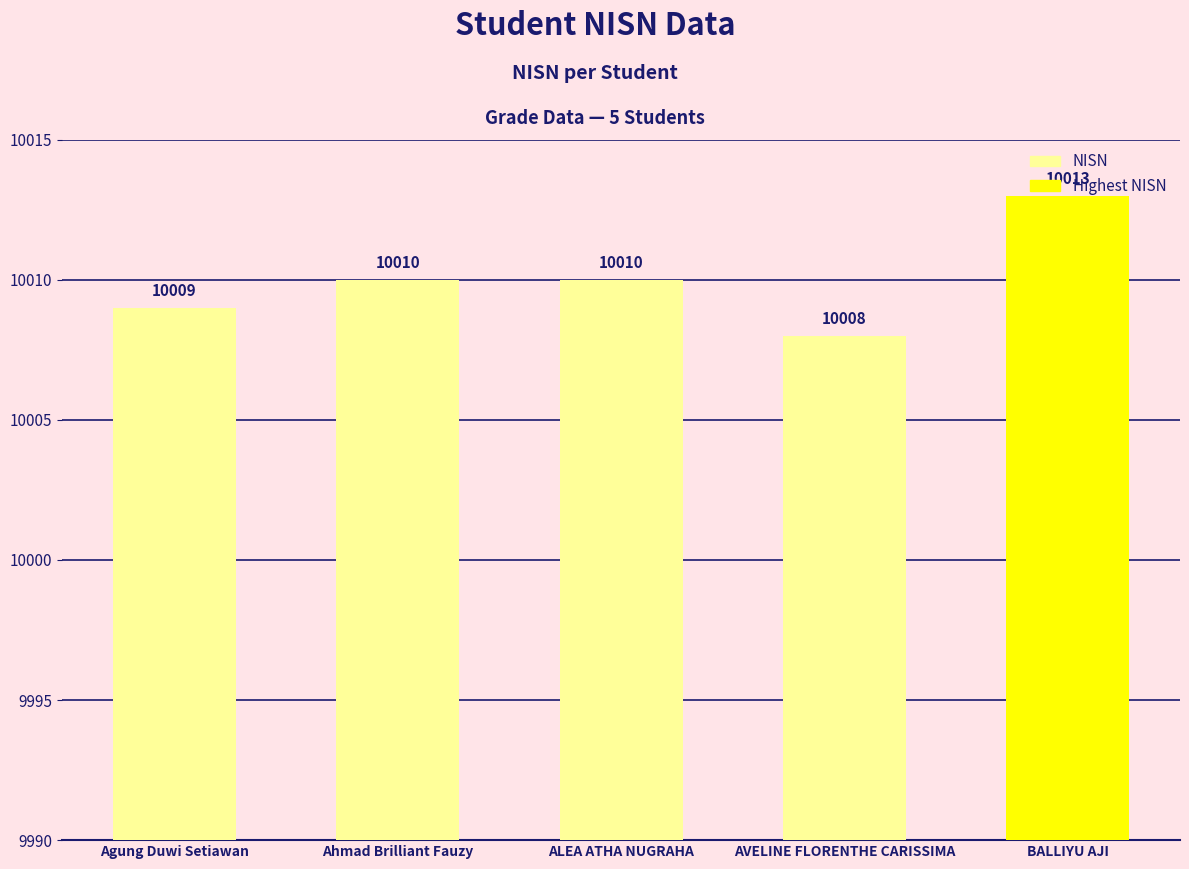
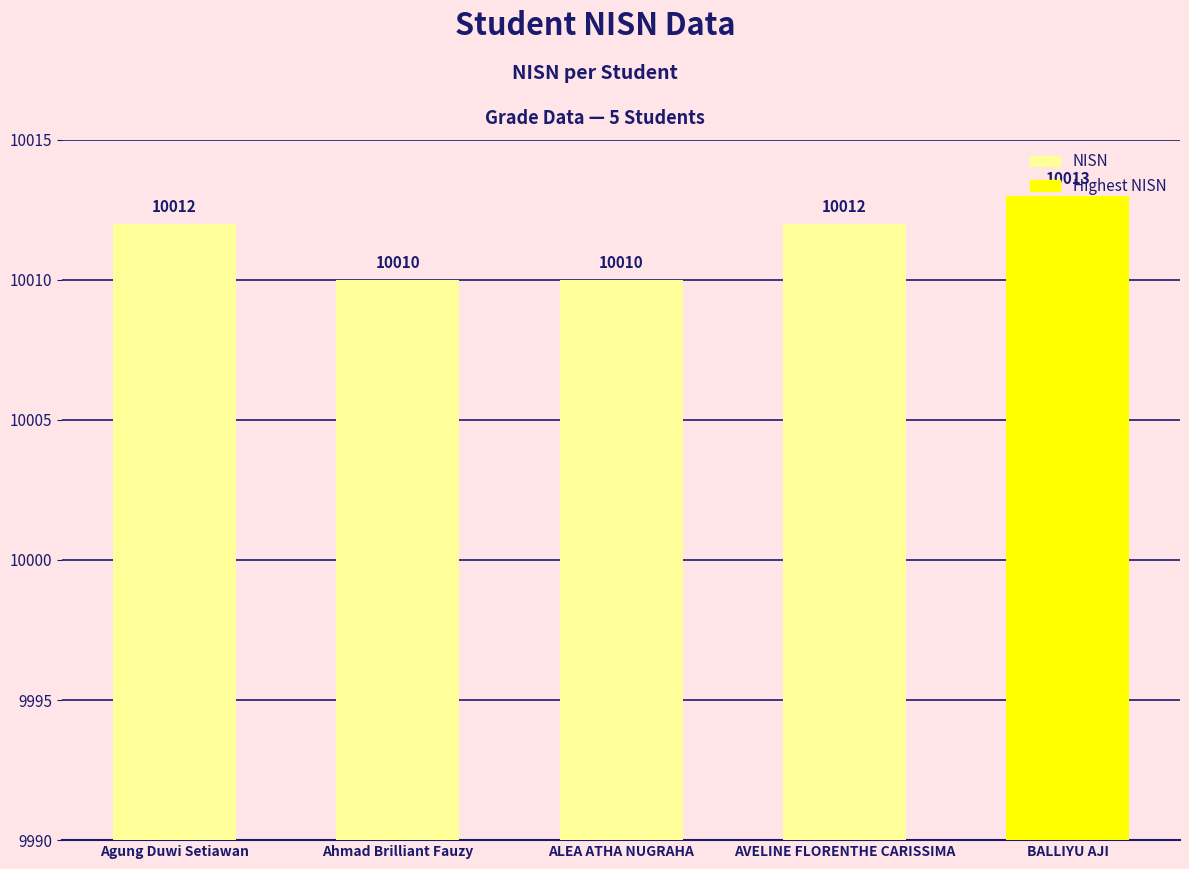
Agung Duwi Setiawan: 10009 -> 10012
AVELINE FLORENTHE CARISSIMA: 10008 -> 10012
